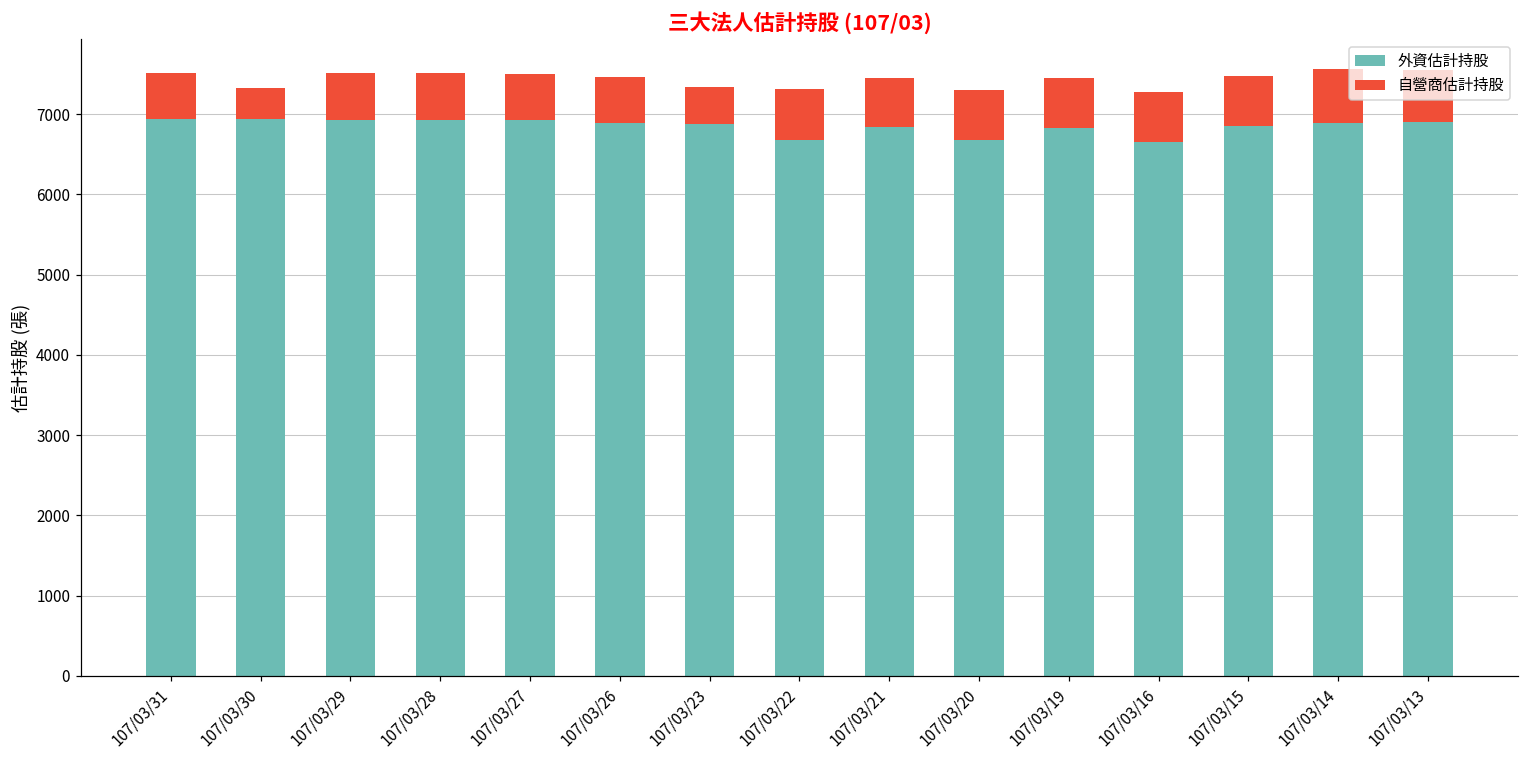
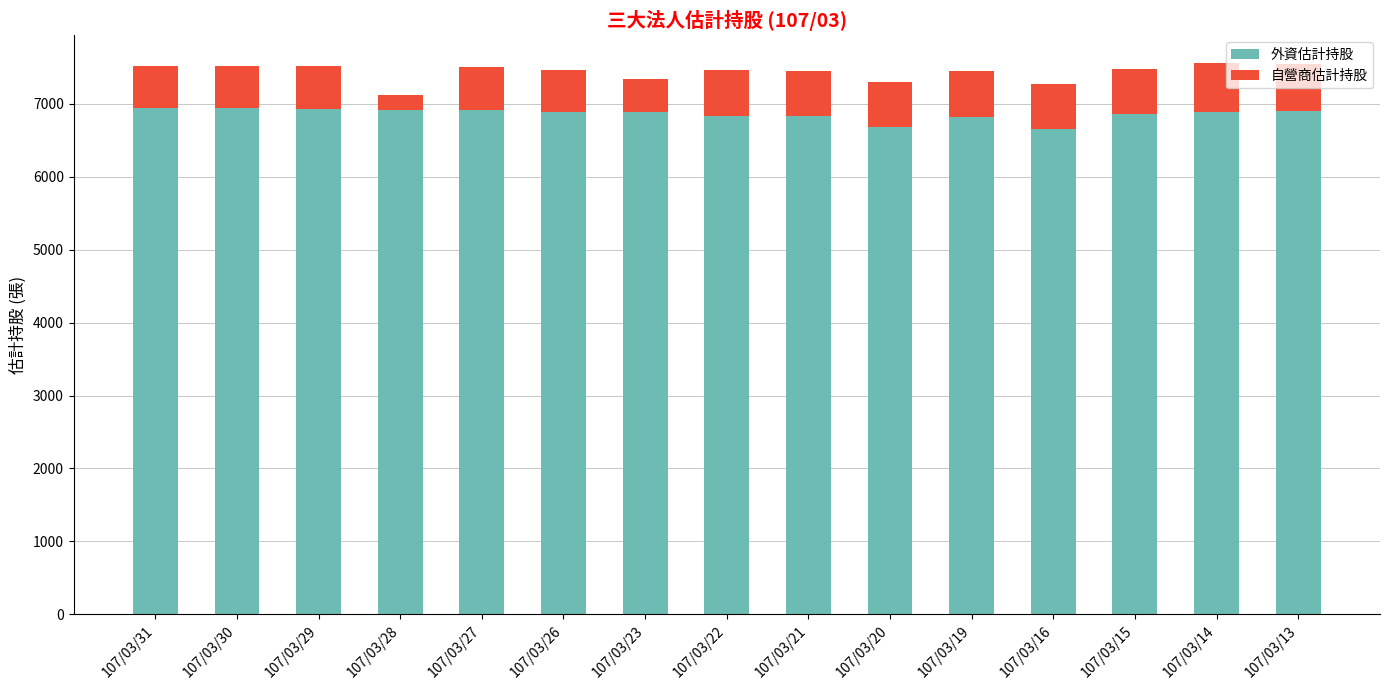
自營商估計持股, 107/03/30: 400 -> 600
自營商估計持股, 107/03/28: 600 -> 200
外資估計持股, 107/03/22: 6700 -> 6800
